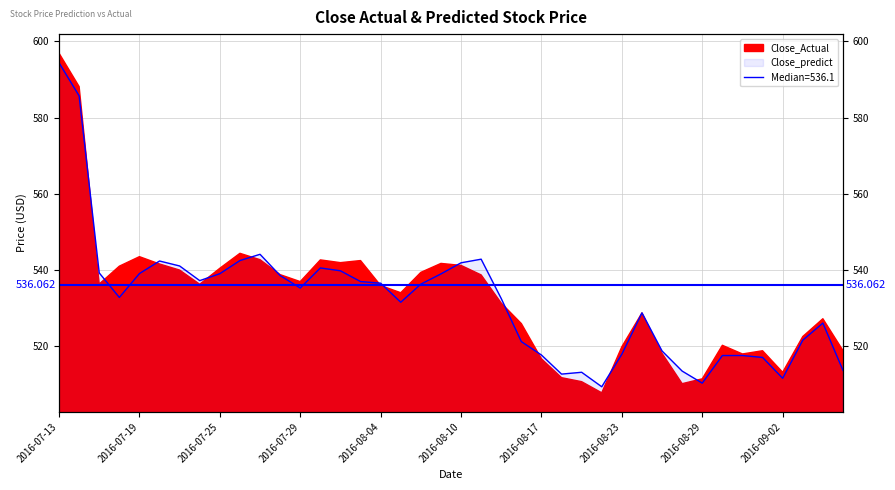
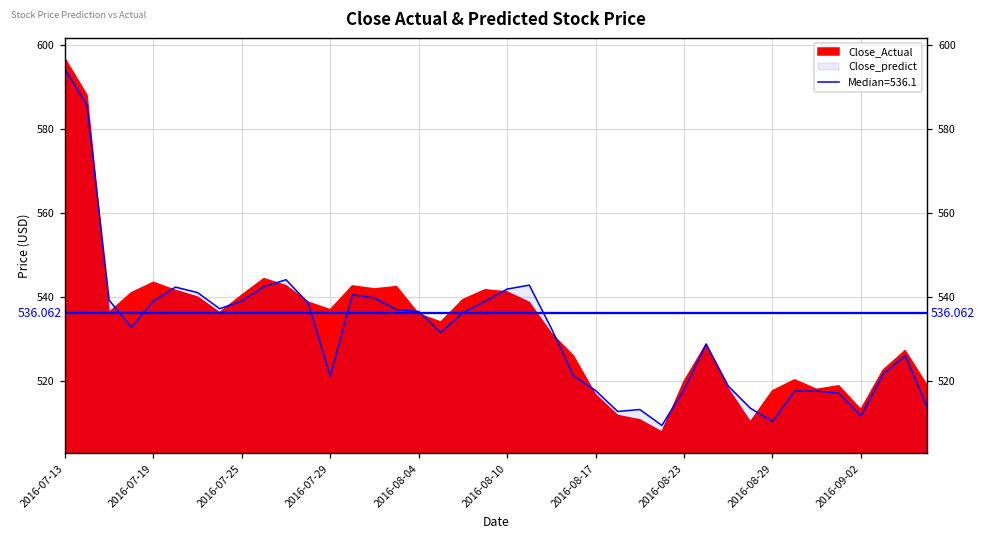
Close_predict, 2016-07-29: 535 -> 521
Close_Actual, 2016-08-29: 511 -> 518
